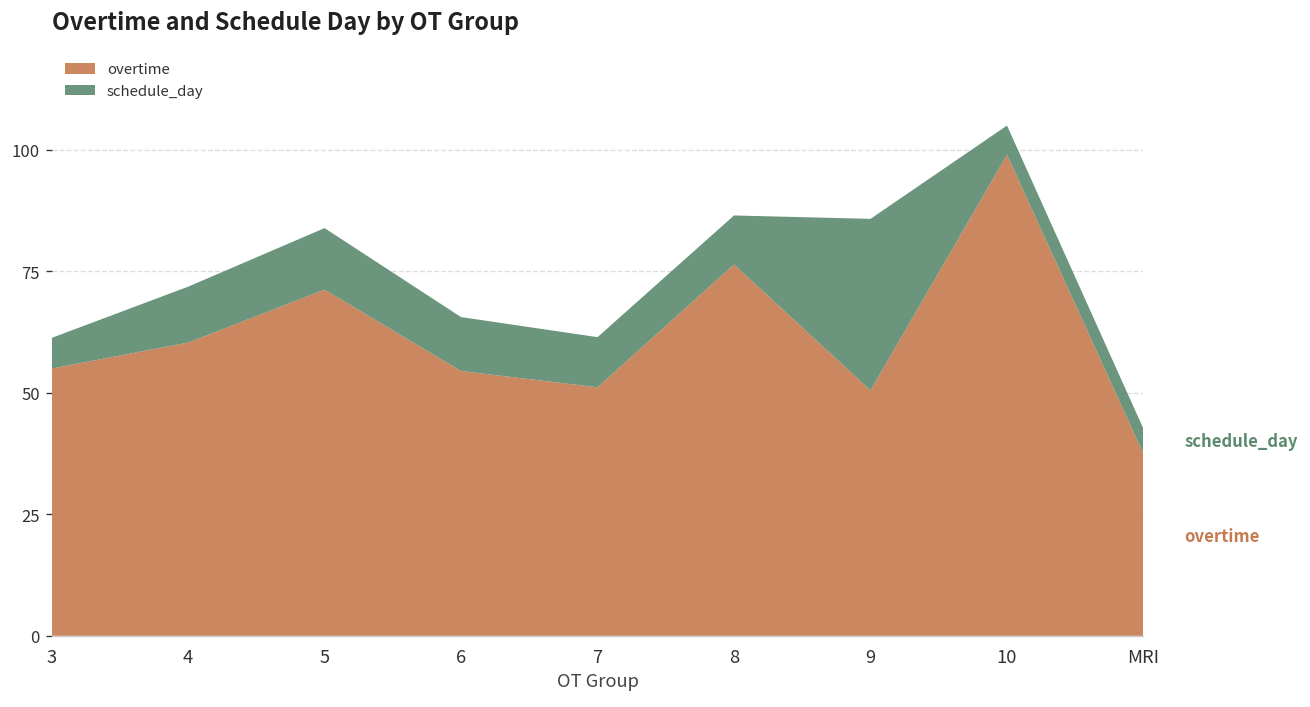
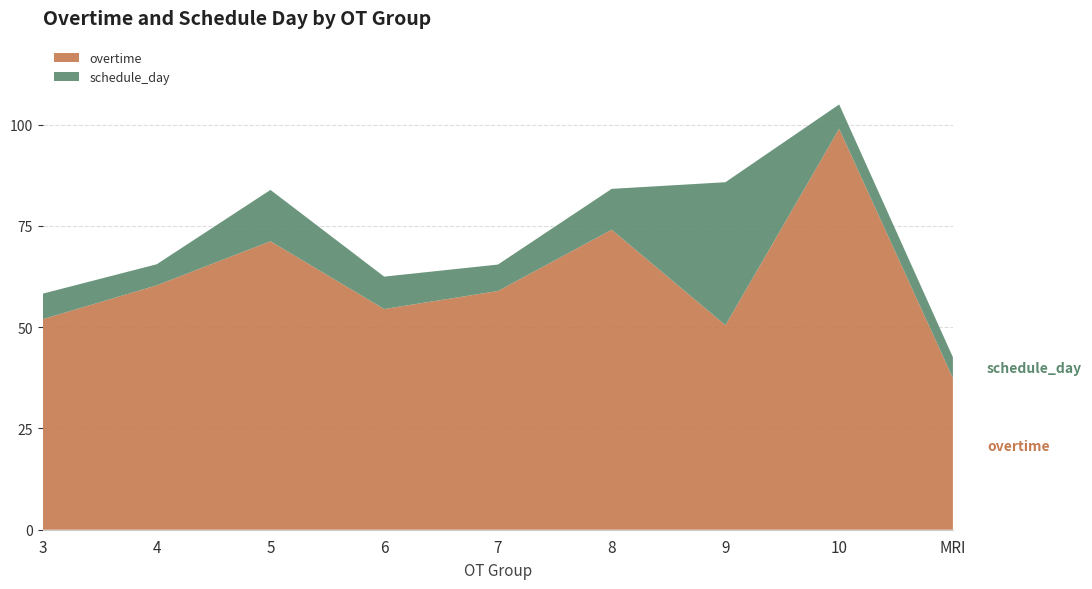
overtime, 3: 55 -> 52
schedule_day, 4: 12 -> 5
schedule_day, 6: 11 -> 8
overtime, 7: 51 -> 59
schedule_day, 7: 10 -> 7
overtime, 8: 76 -> 74
